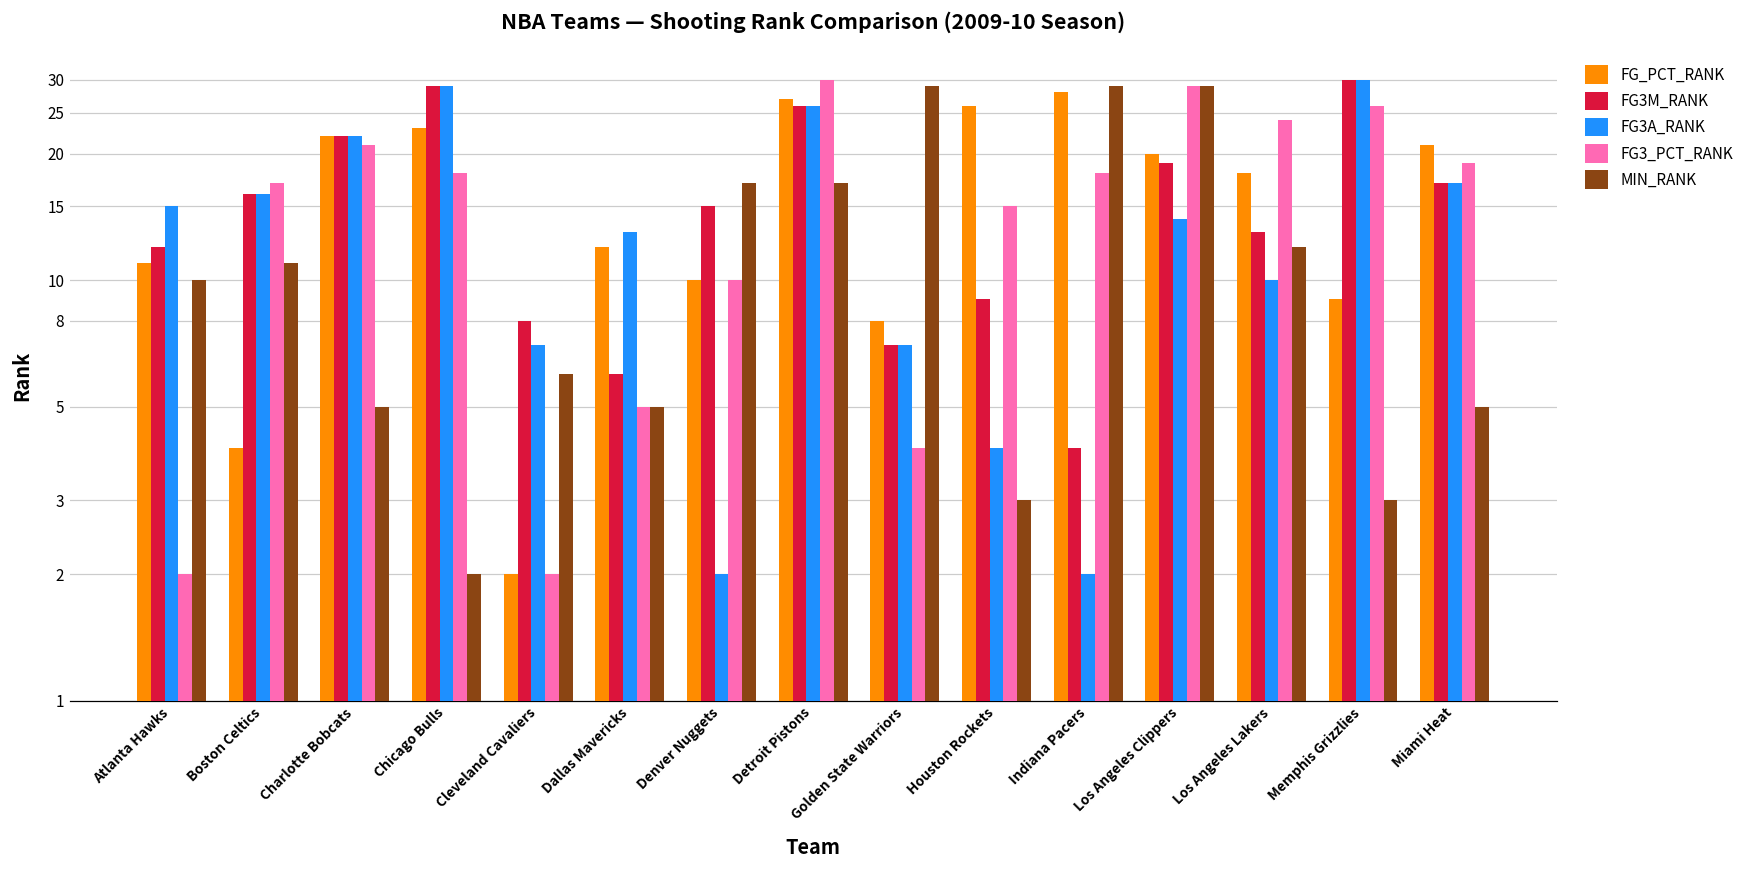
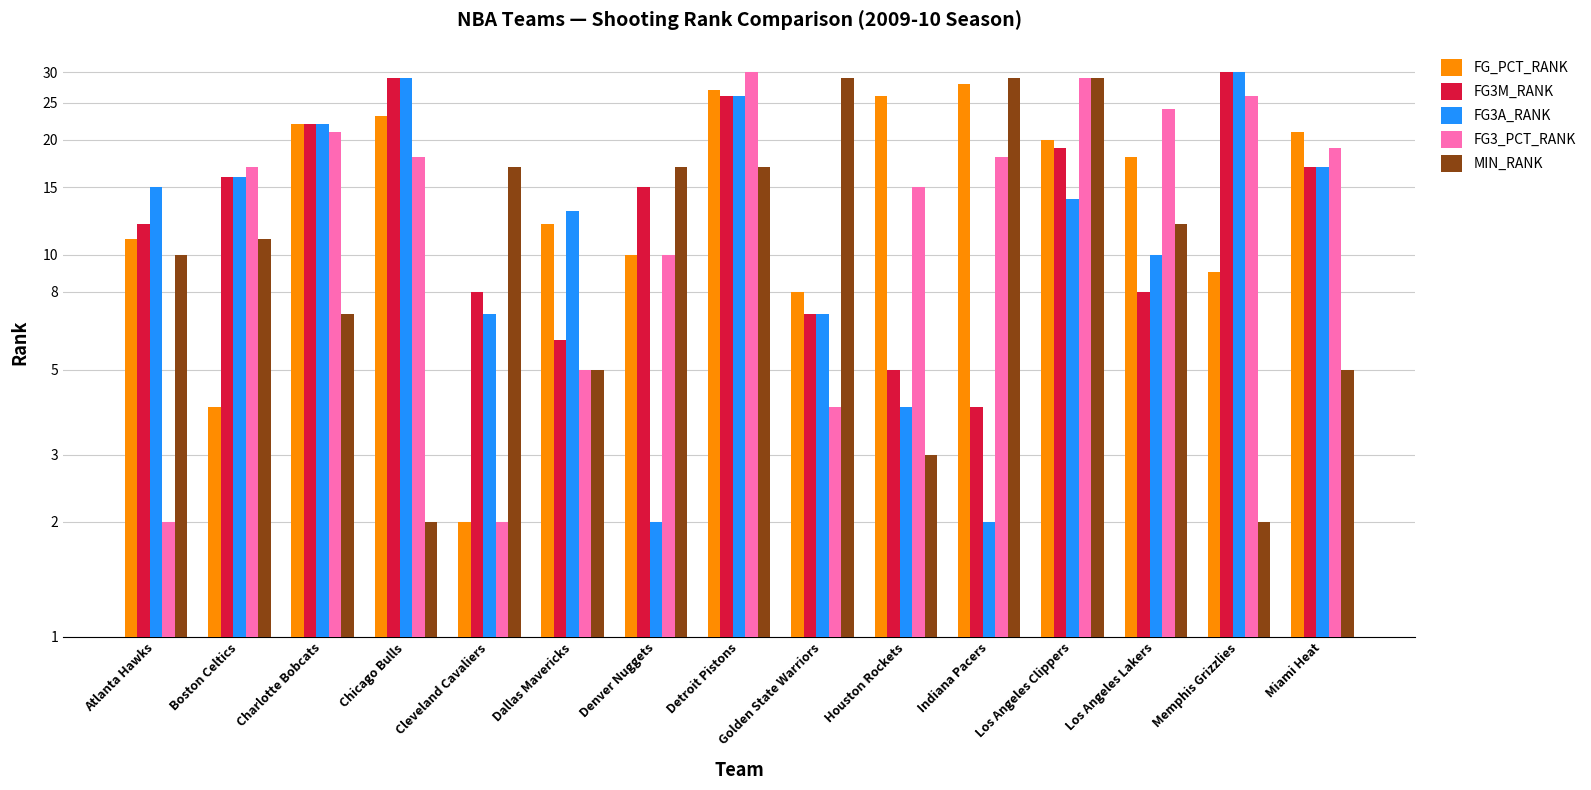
MIN_RANK, Charlotte Bobcats: 5 -> 7
MIN_RANK, Cleveland Cavaliers: 6 -> 17
FG3M_RANK, Houston Rockets: 9 -> 5
FG3M_RANK, Los Angeles Lakers: 13 -> 8
MIN_RANK, Memphis Grizzlies: 3 -> 2
